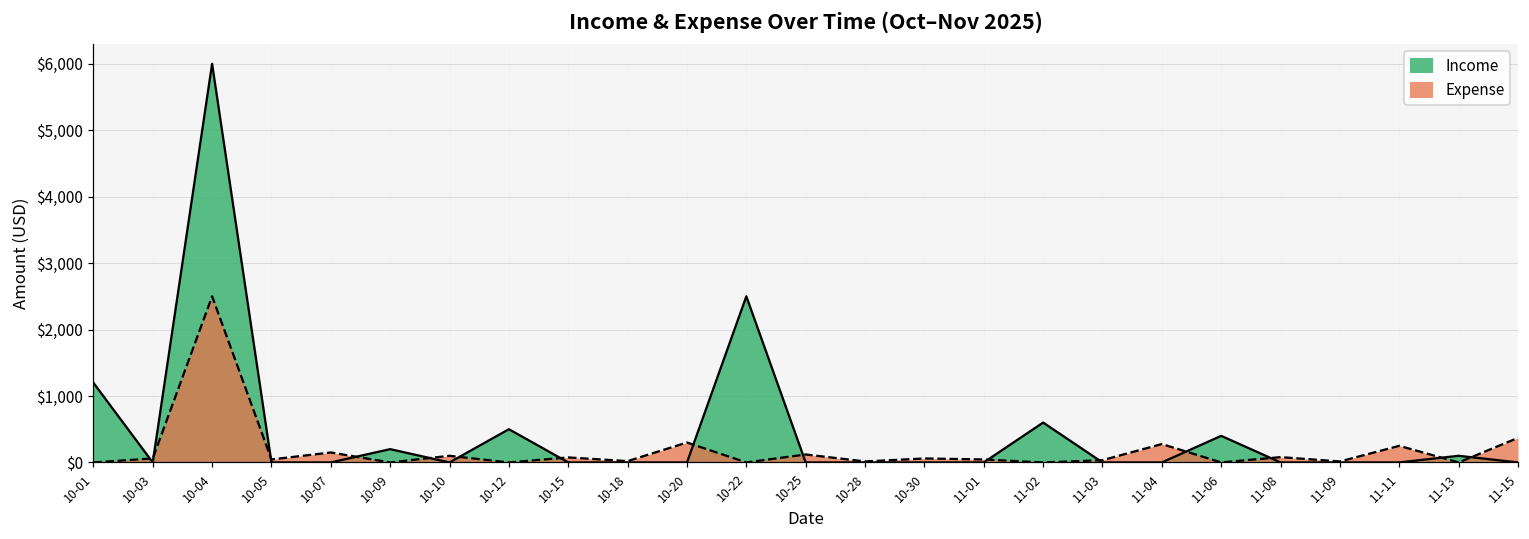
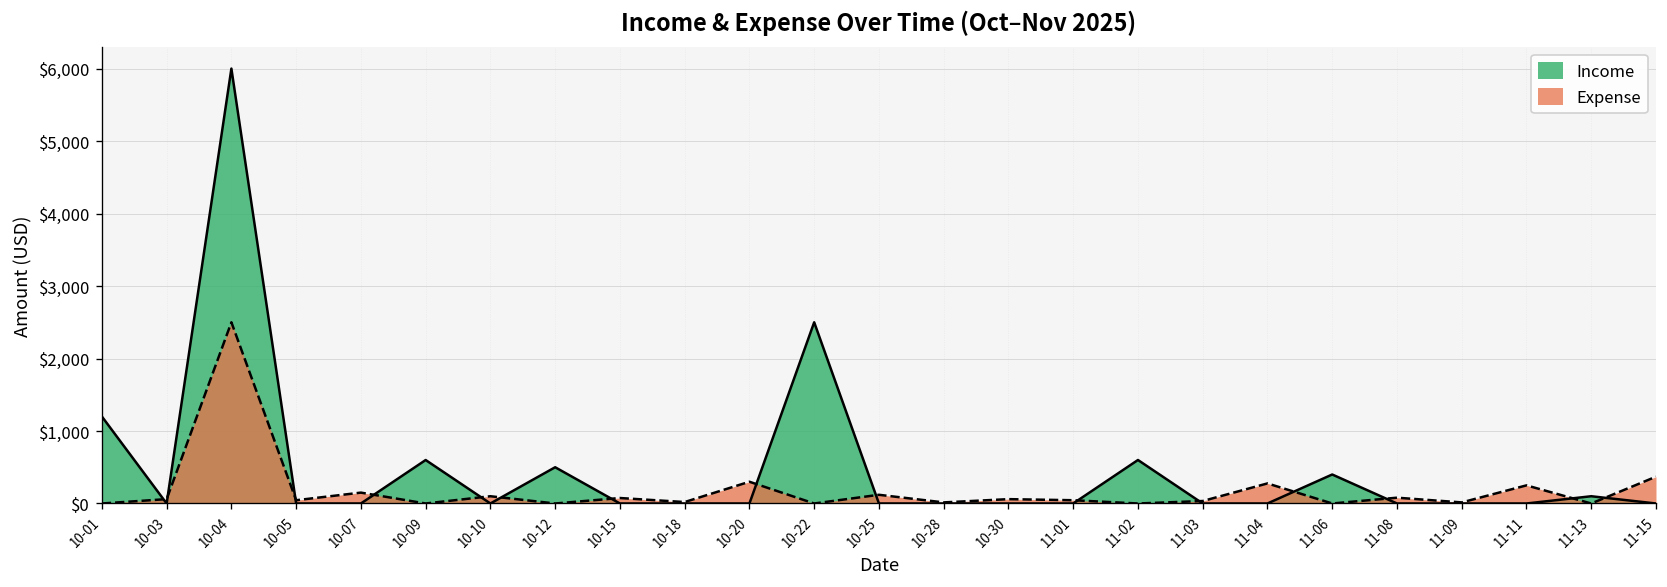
Income, 10-09: $200 -> $600
